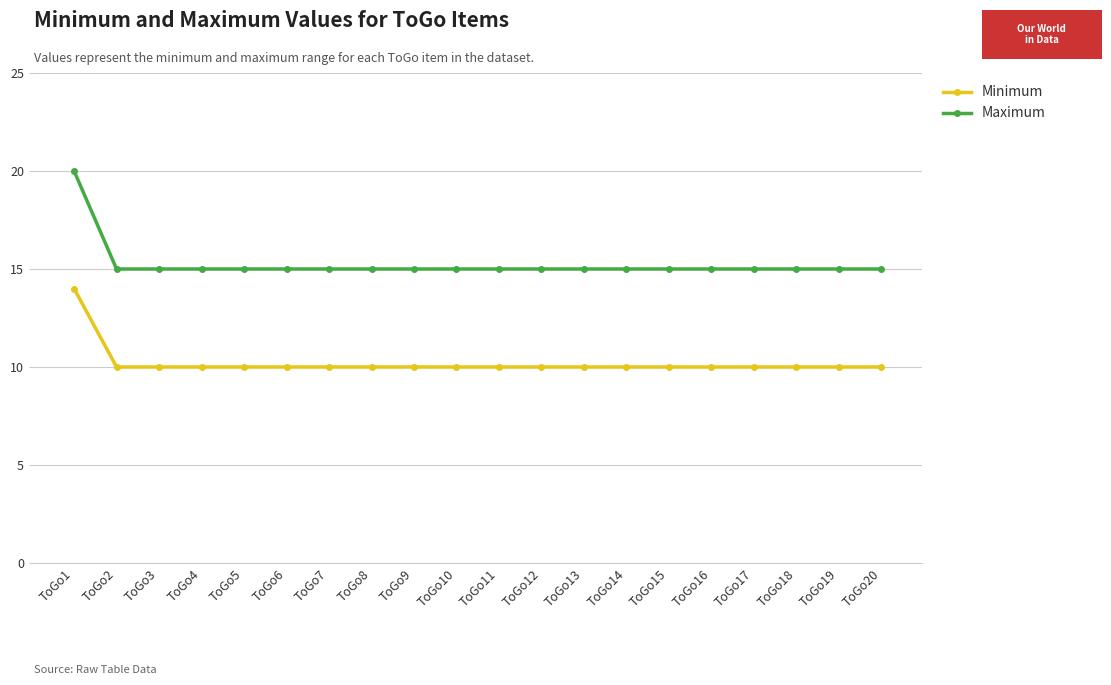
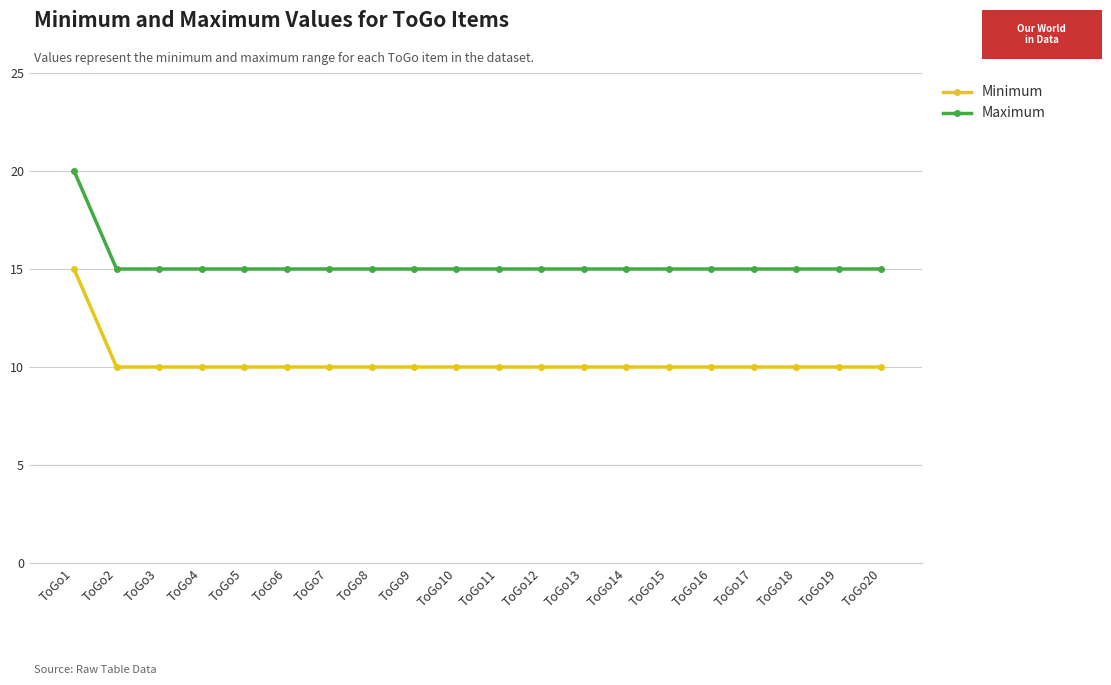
Minimum, ToGo1: 14 -> 15
